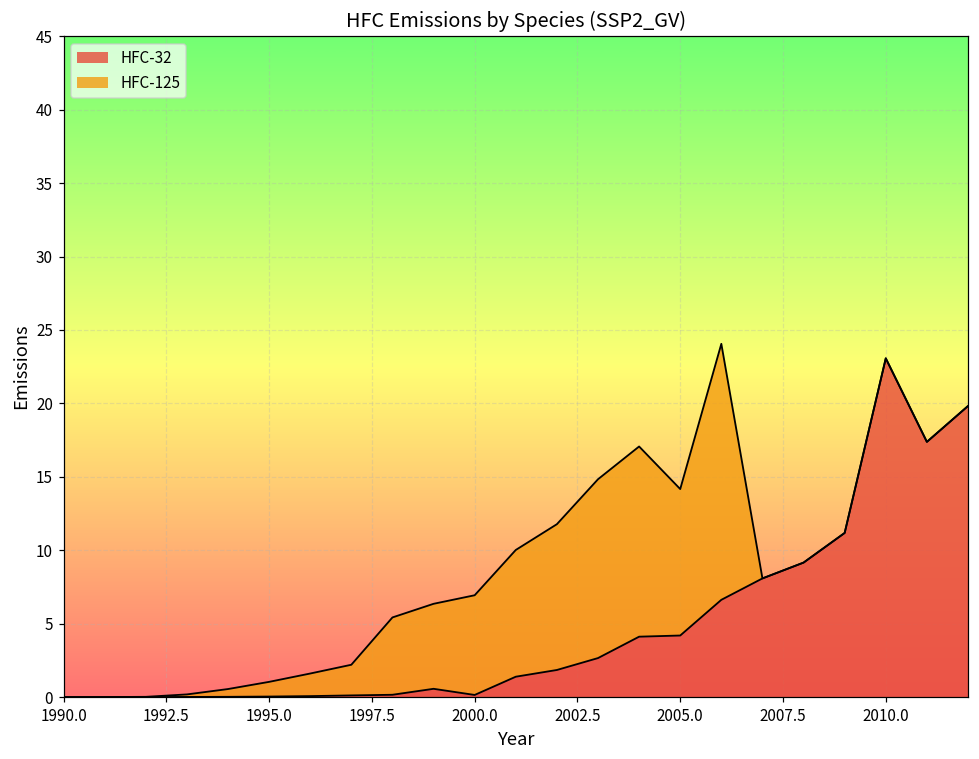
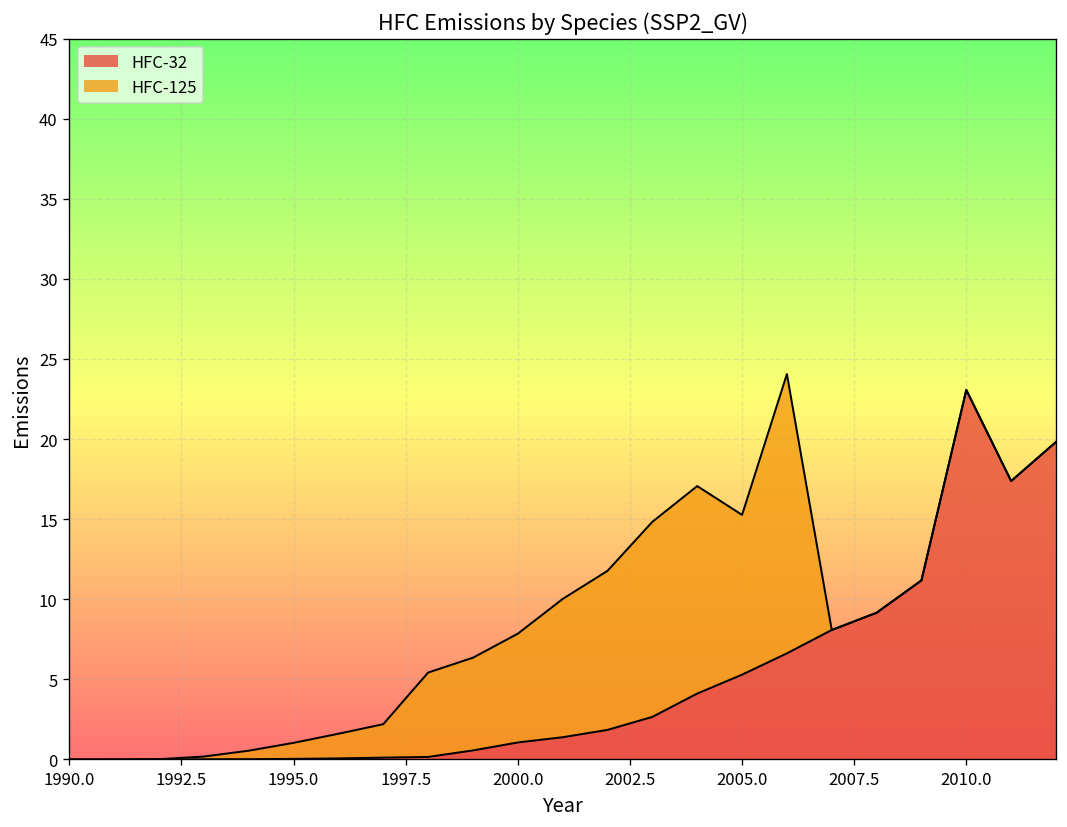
HFC-32, 2000.0: 0.1 -> 1.1
HFC-32, 2005.0: 4.2 -> 5.3
